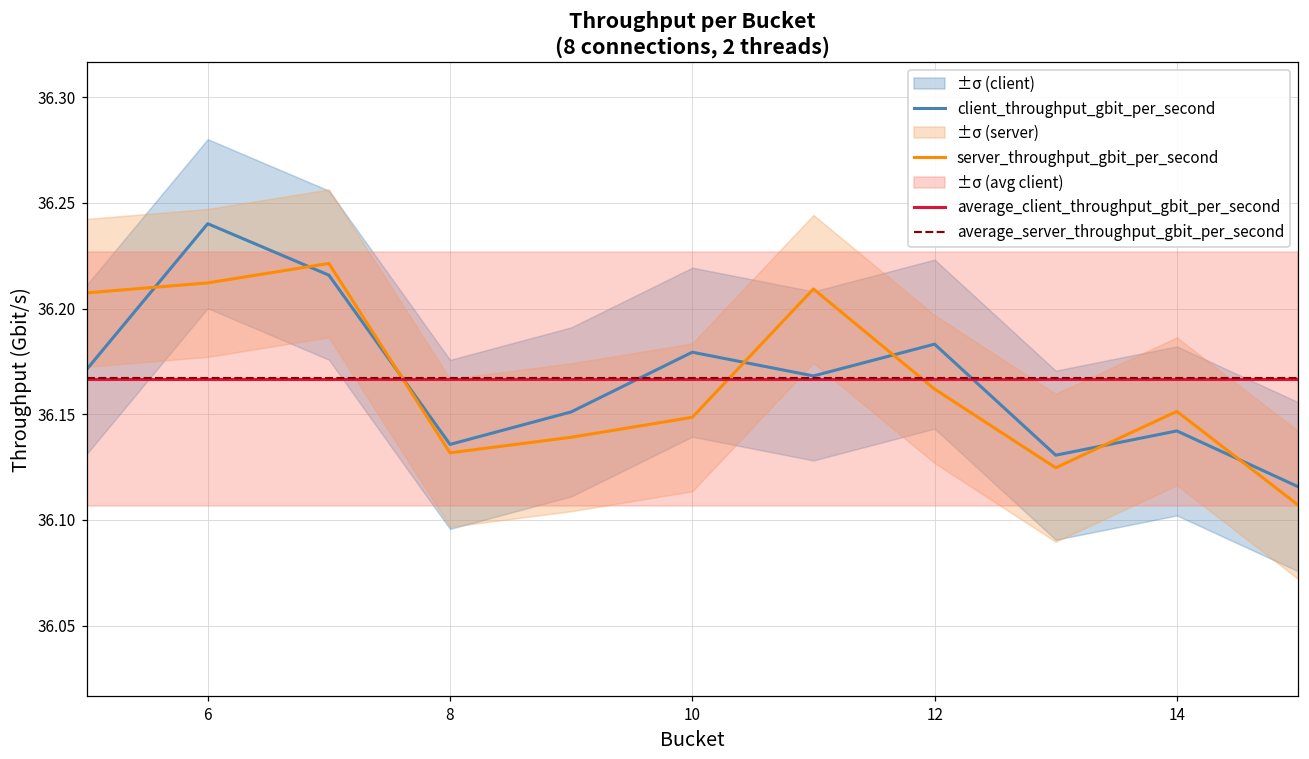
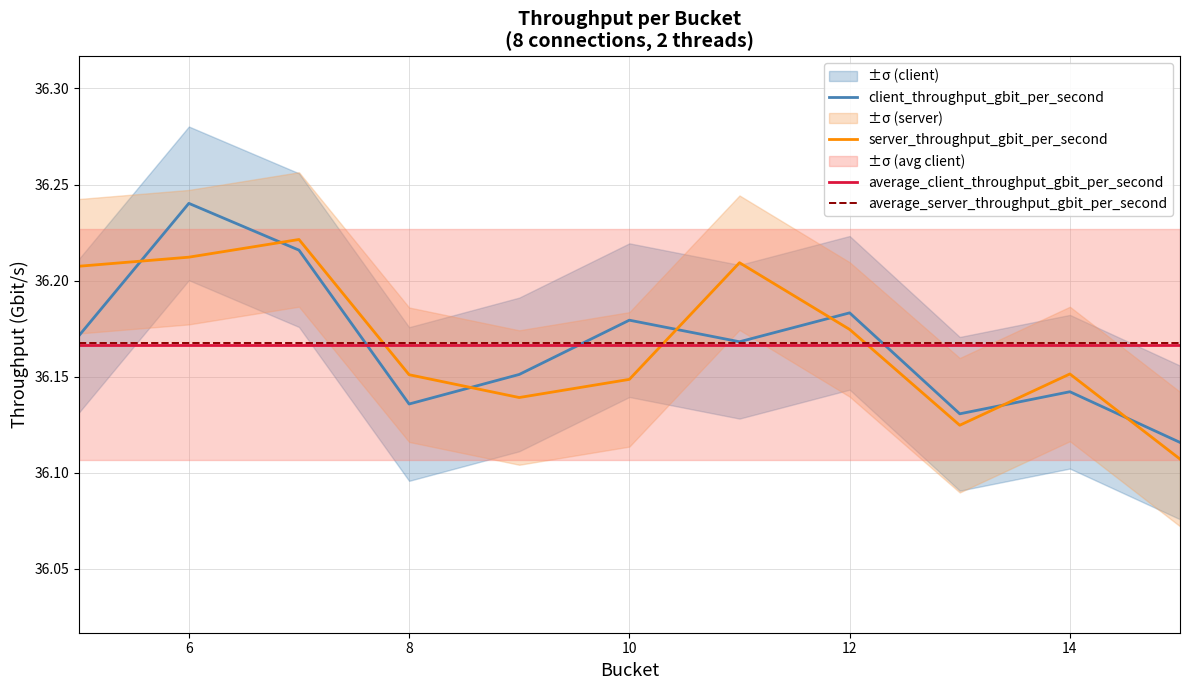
server_throughput_gbit_per_second, 8: 36.132 -> 36.151
server_throughput_gbit_per_second, 12: 36.162 -> 36.175
